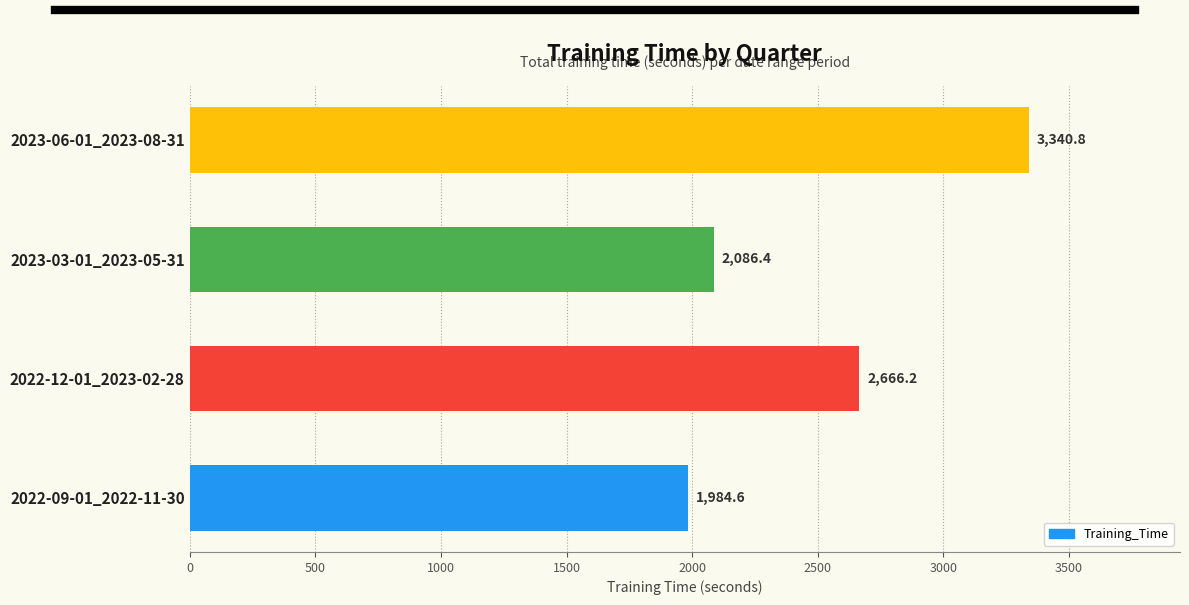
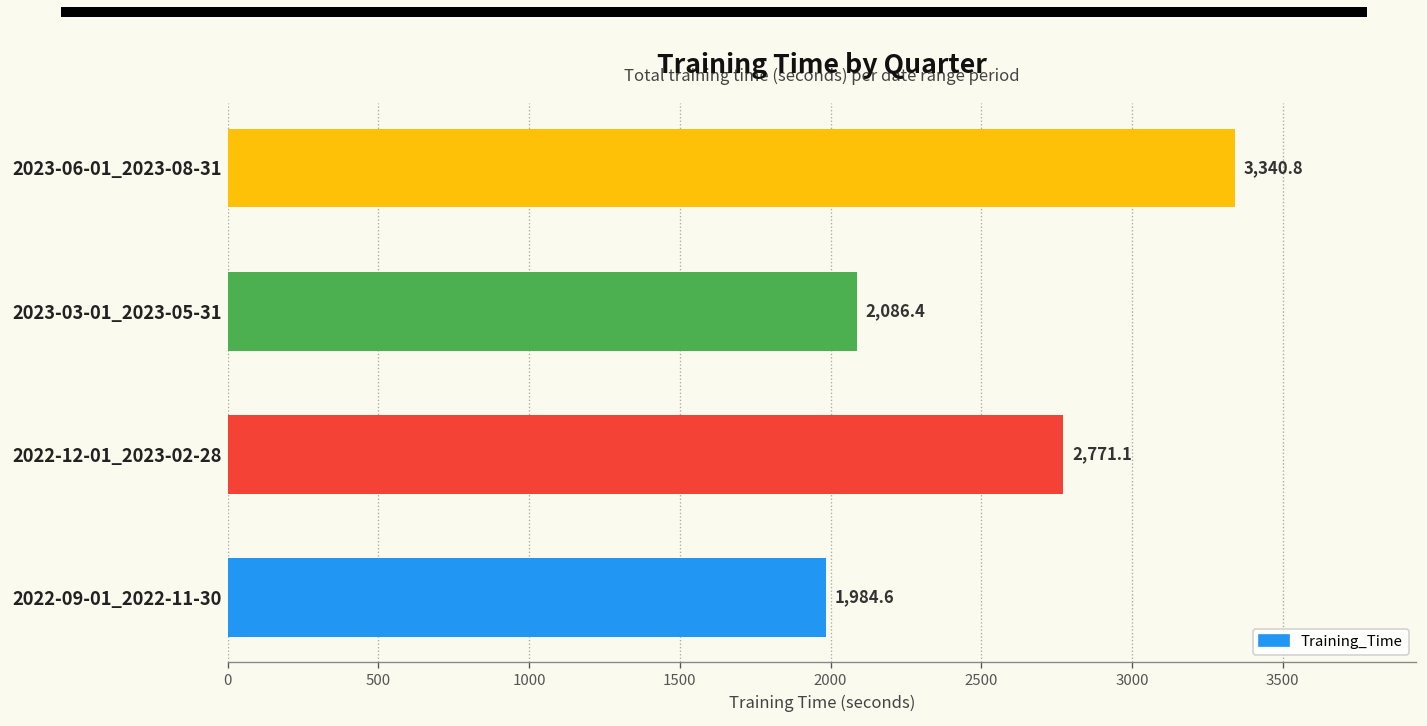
2022-12-01_2023-02-28: 2,666.2 -> 2,771.1
